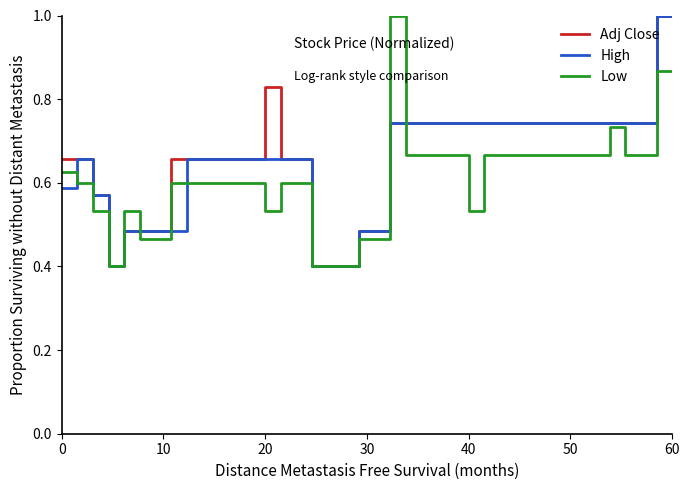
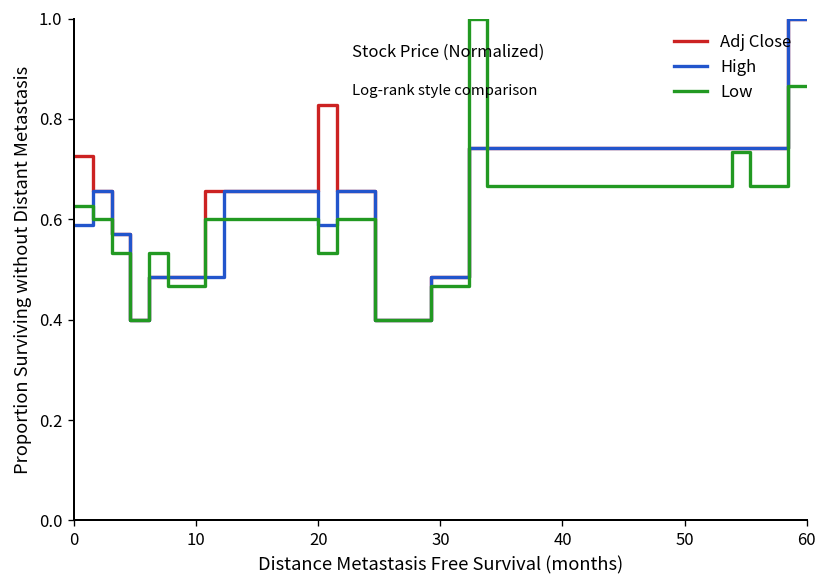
Adj Close, 0: 0.66 -> 0.73
High, 20: 0.66 -> 0.59
Low, 40: 0.53 -> 0.67
